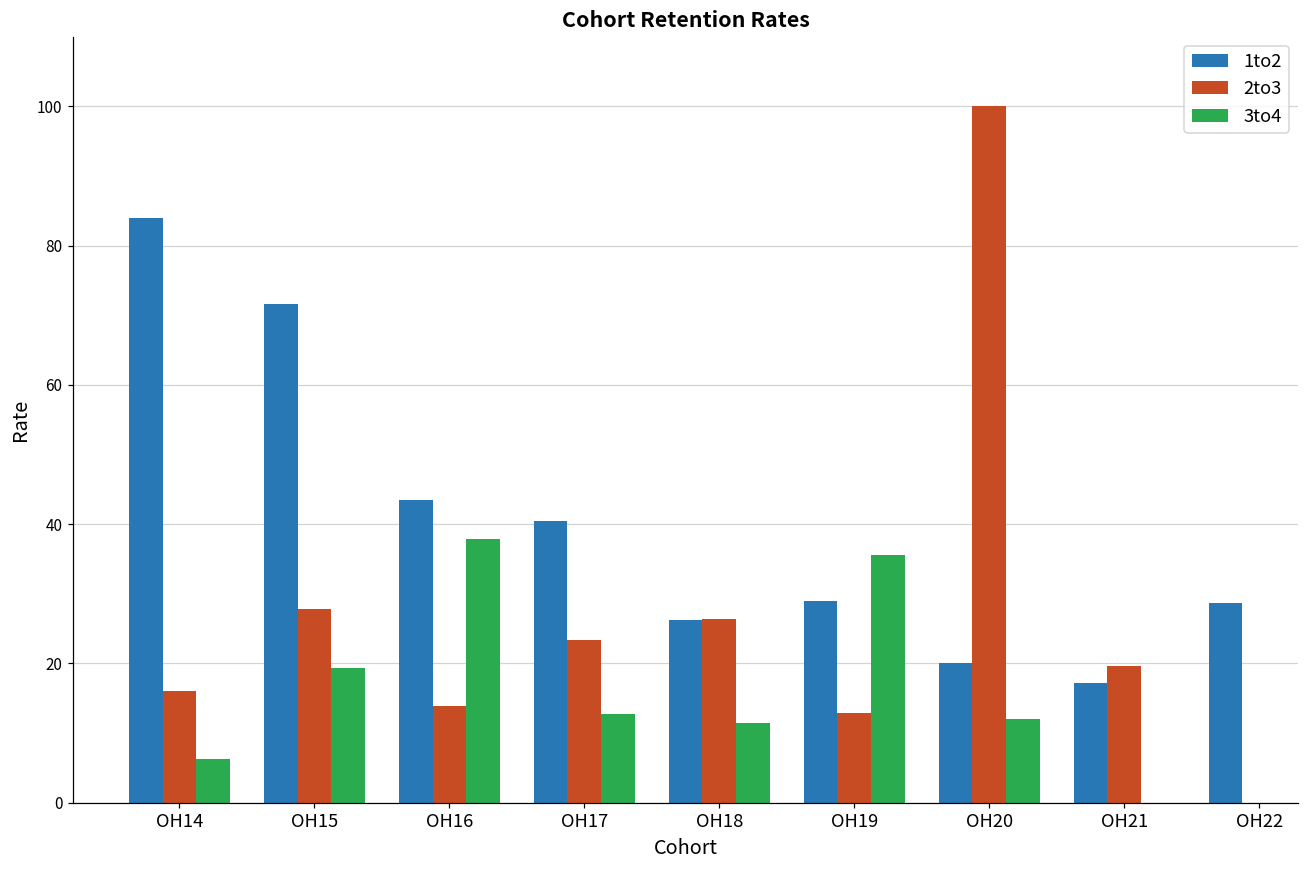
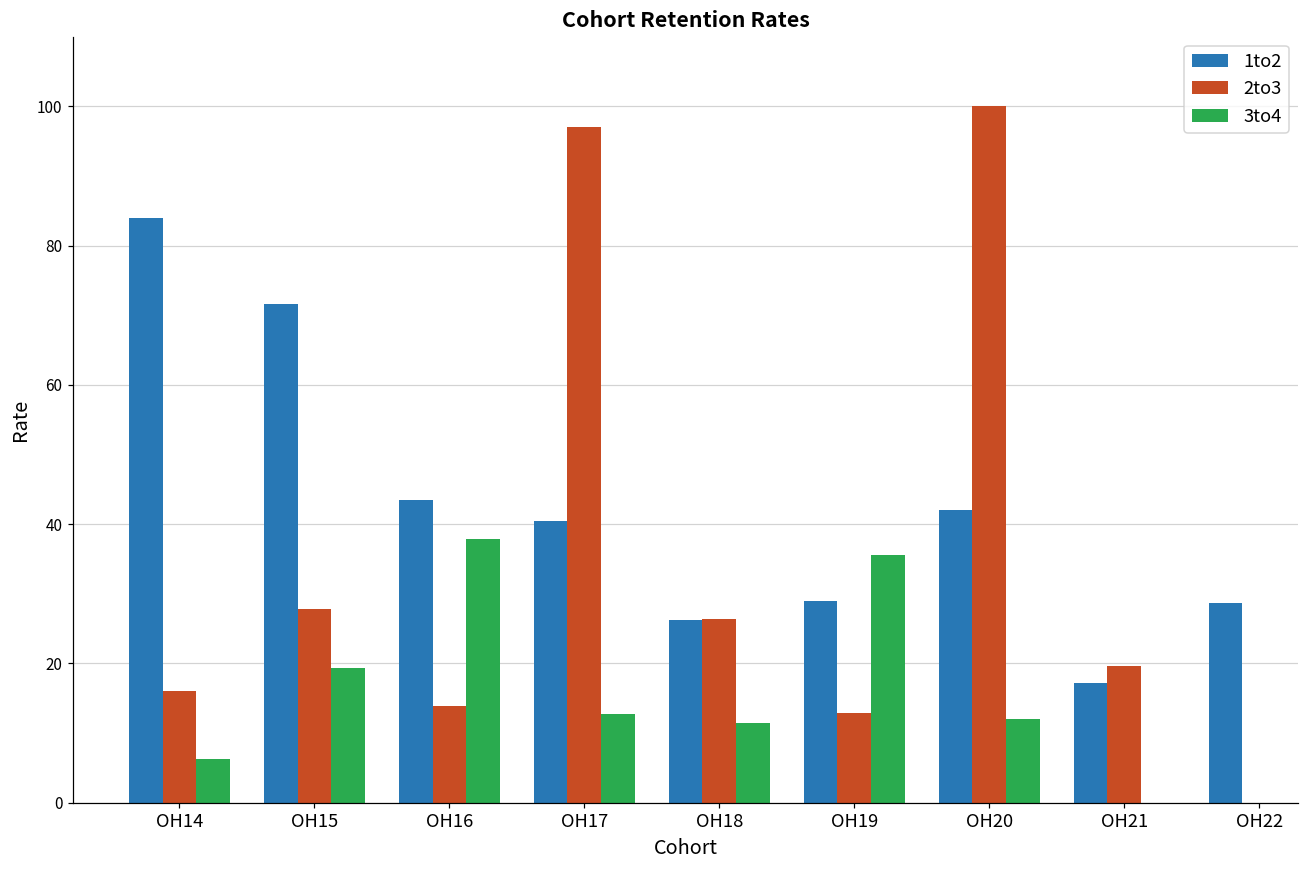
2to3, OH17: 23 -> 97
1to2, OH20: 20 -> 42
